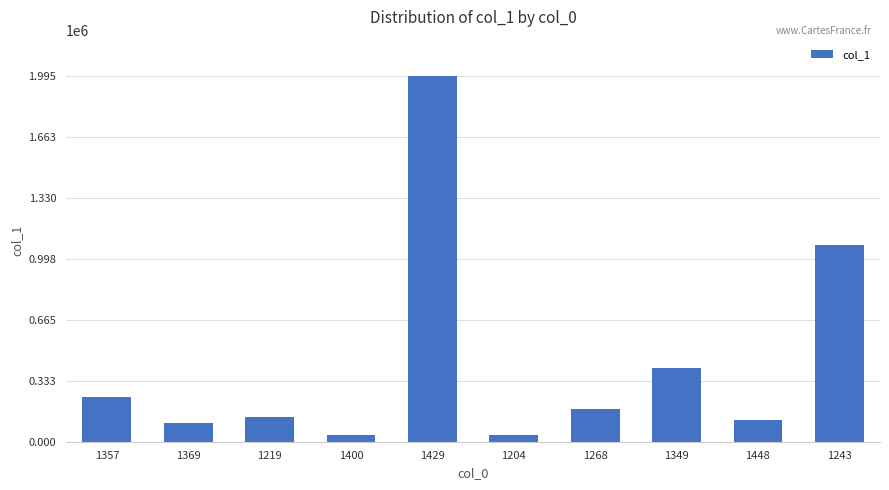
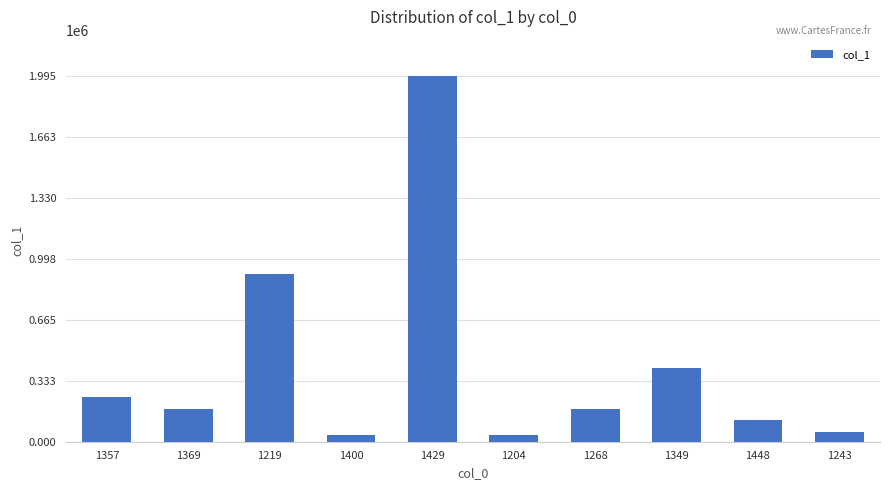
1369: 100000 -> 180000
1219: 130000 -> 920000
1243: 1070000 -> 50000
